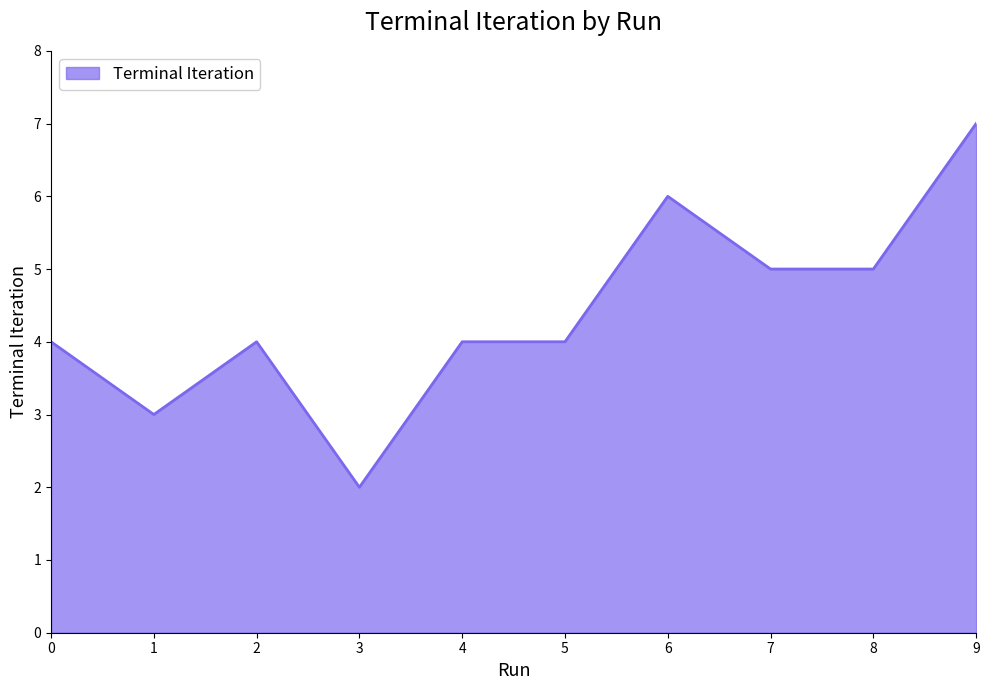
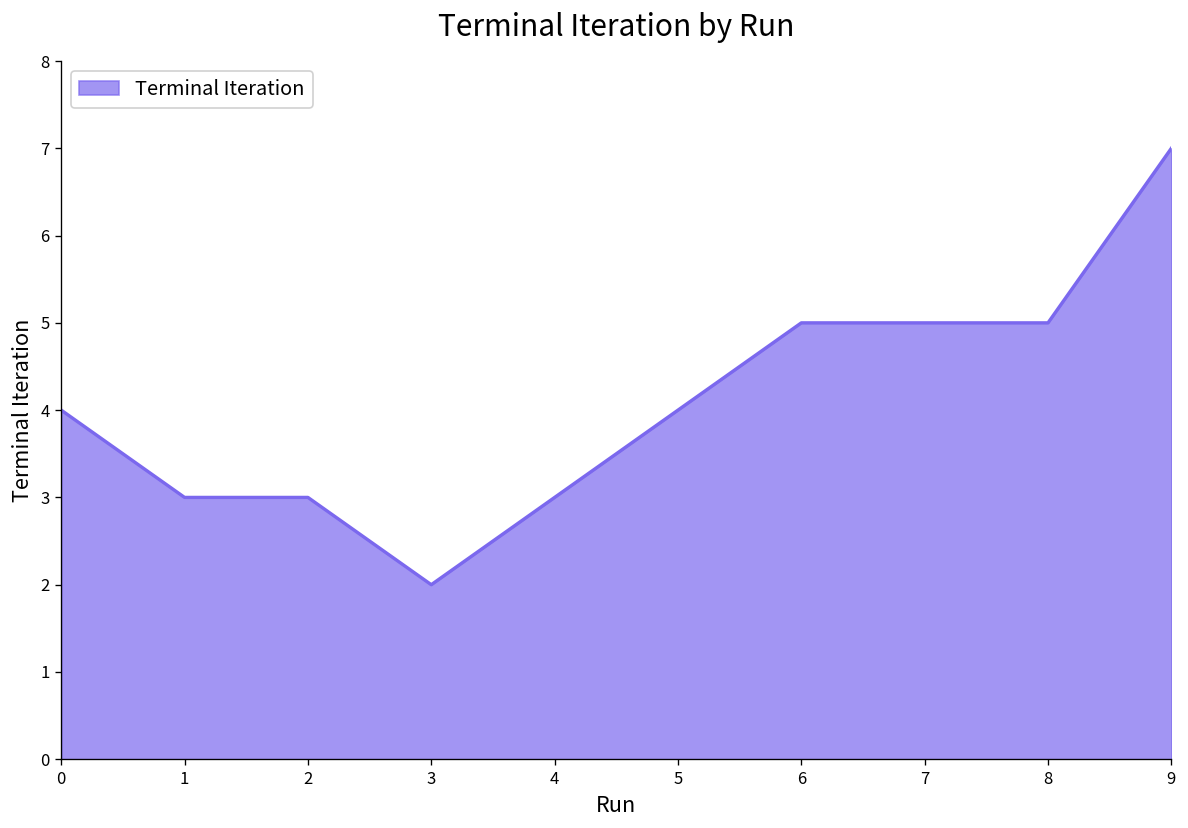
2: 4 -> 3
4: 4 -> 3
6: 6 -> 5
